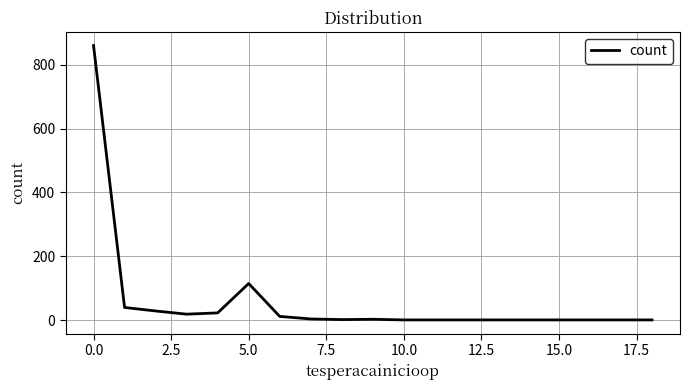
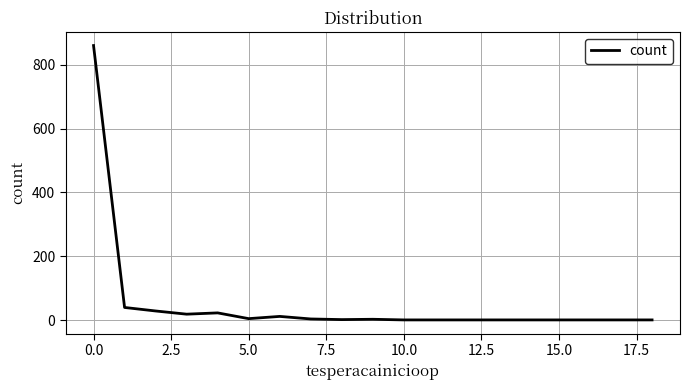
5.0: 120 -> 10
